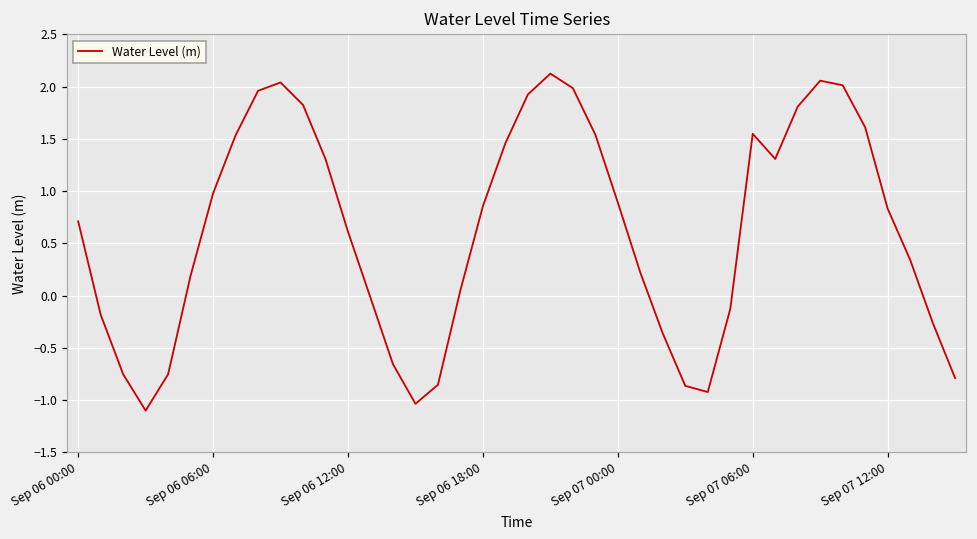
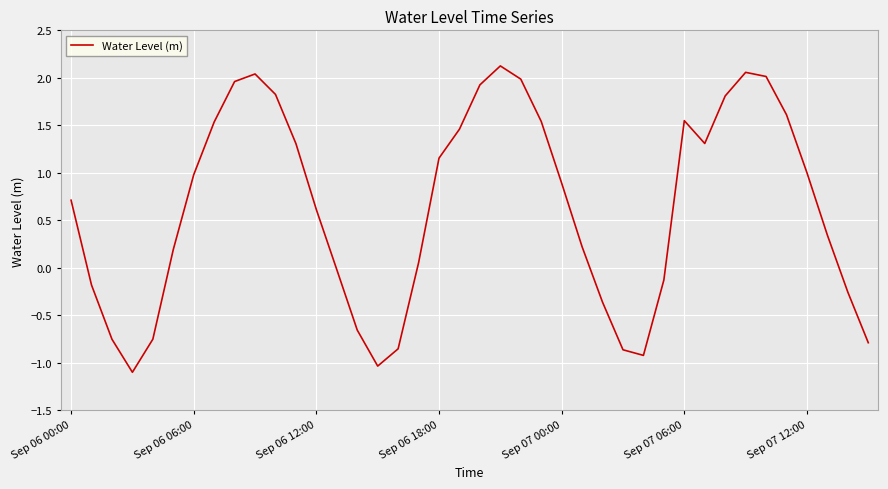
Sep 06 18:00: 0.9 -> 1.2
Sep 07 12:00: 0.8 -> 1.0
